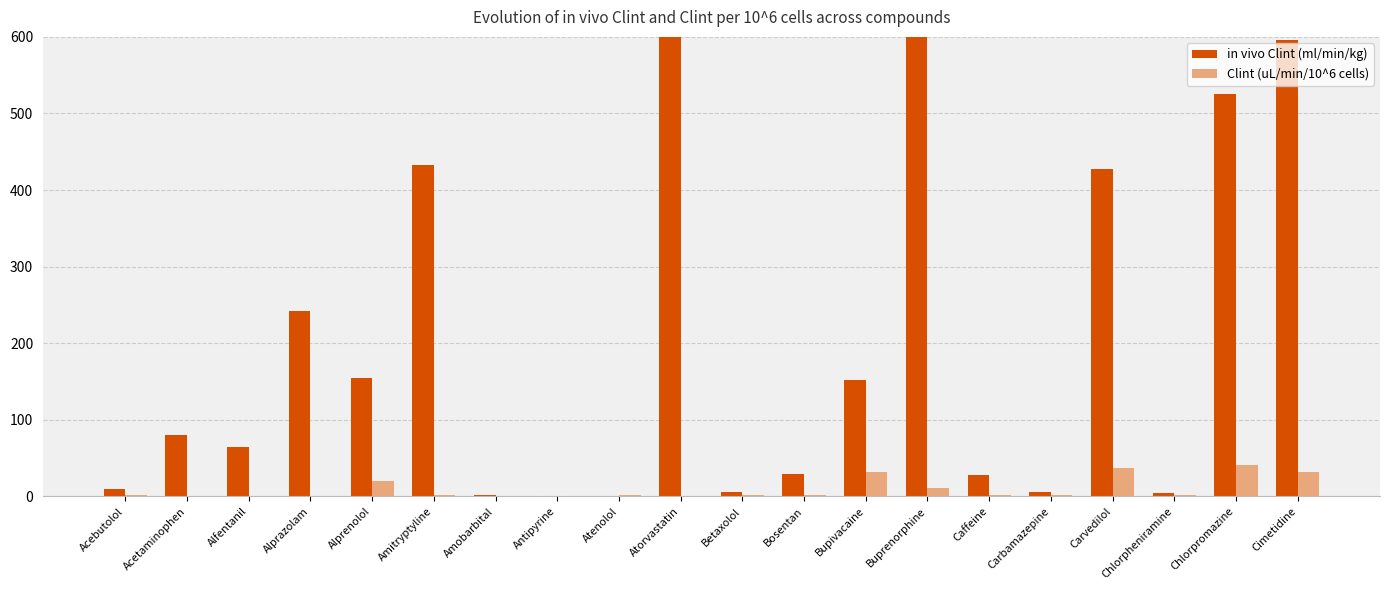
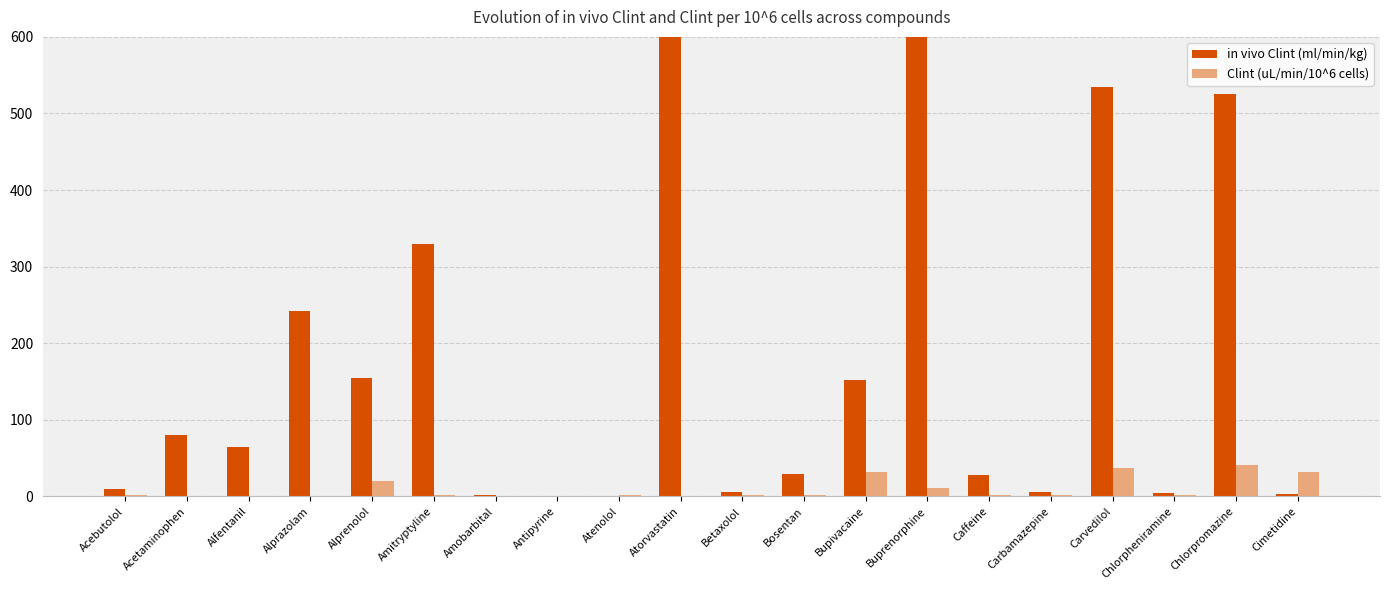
in vivo Clint (ml/min/kg), Amitryptyline: 430 -> 330
in vivo Clint (ml/min/kg), Carvedilol: 430 -> 530
in vivo Clint (ml/min/kg), Cimetidine: 600 -> 0
